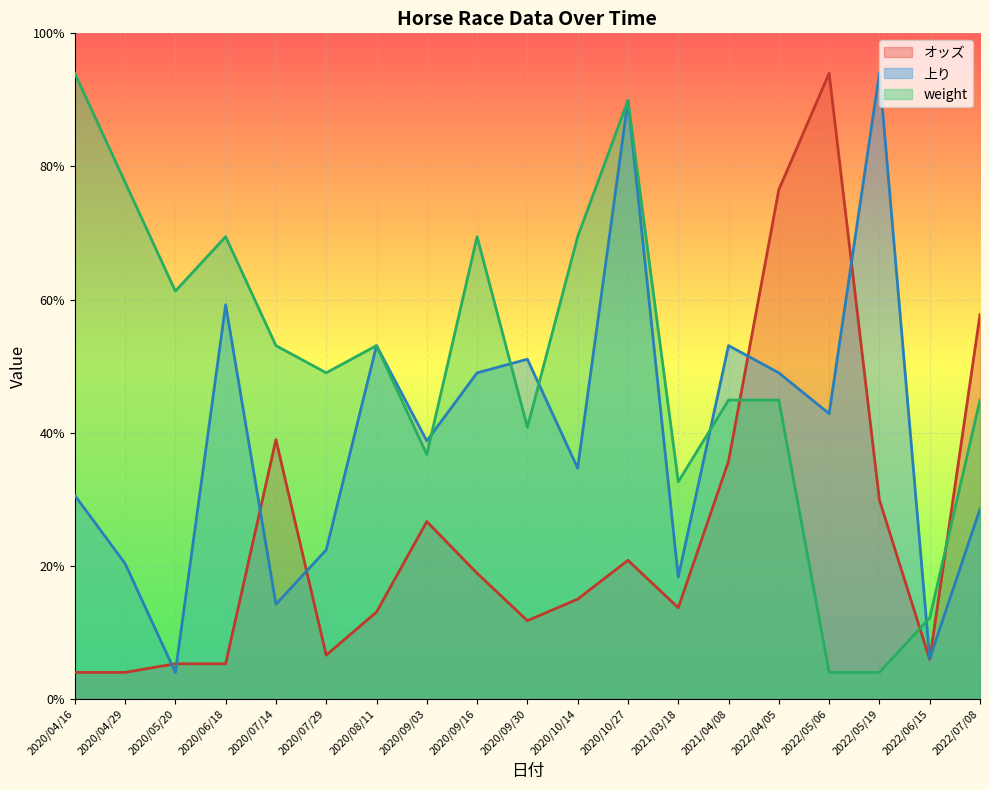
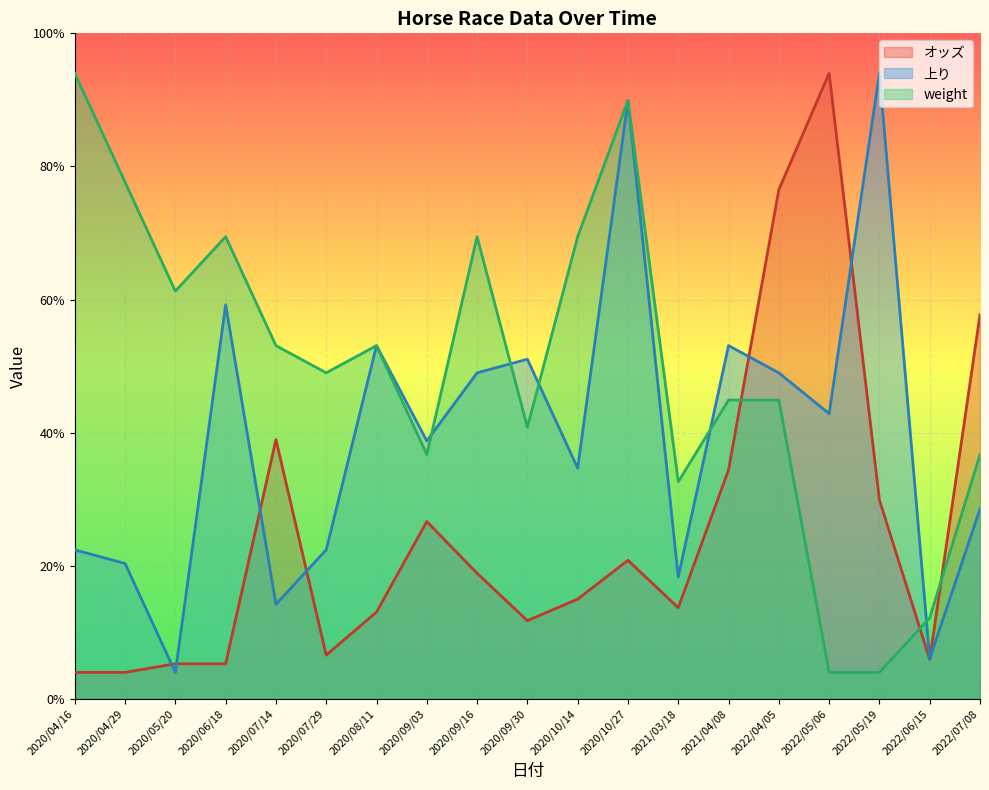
上り, 2020/04/16: 31% -> 22%
オッズ, 2021/04/08: 36% -> 34%
weight, 2022/07/08: 45% -> 37%
